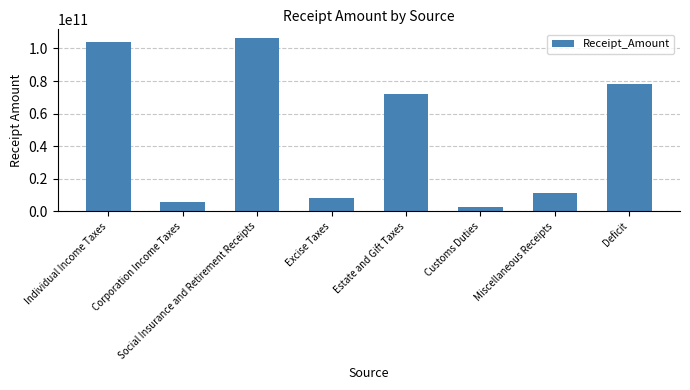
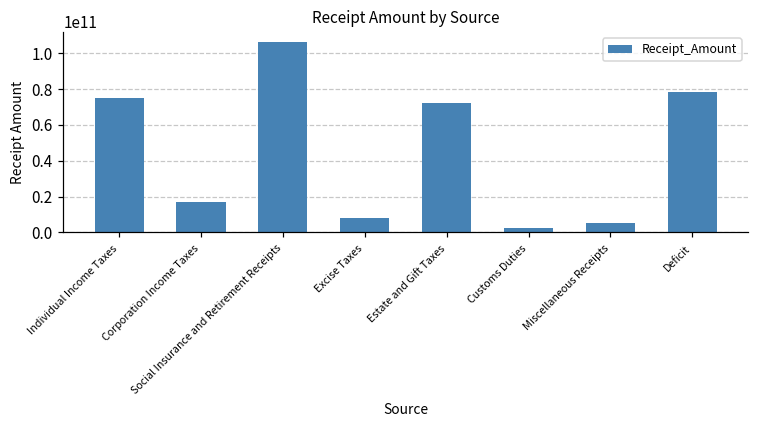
Individual Income Taxes: 104000000000 -> 75000000000
Corporation Income Taxes: 6000000000 -> 17000000000
Miscellaneous Receipts: 12000000000 -> 6000000000
